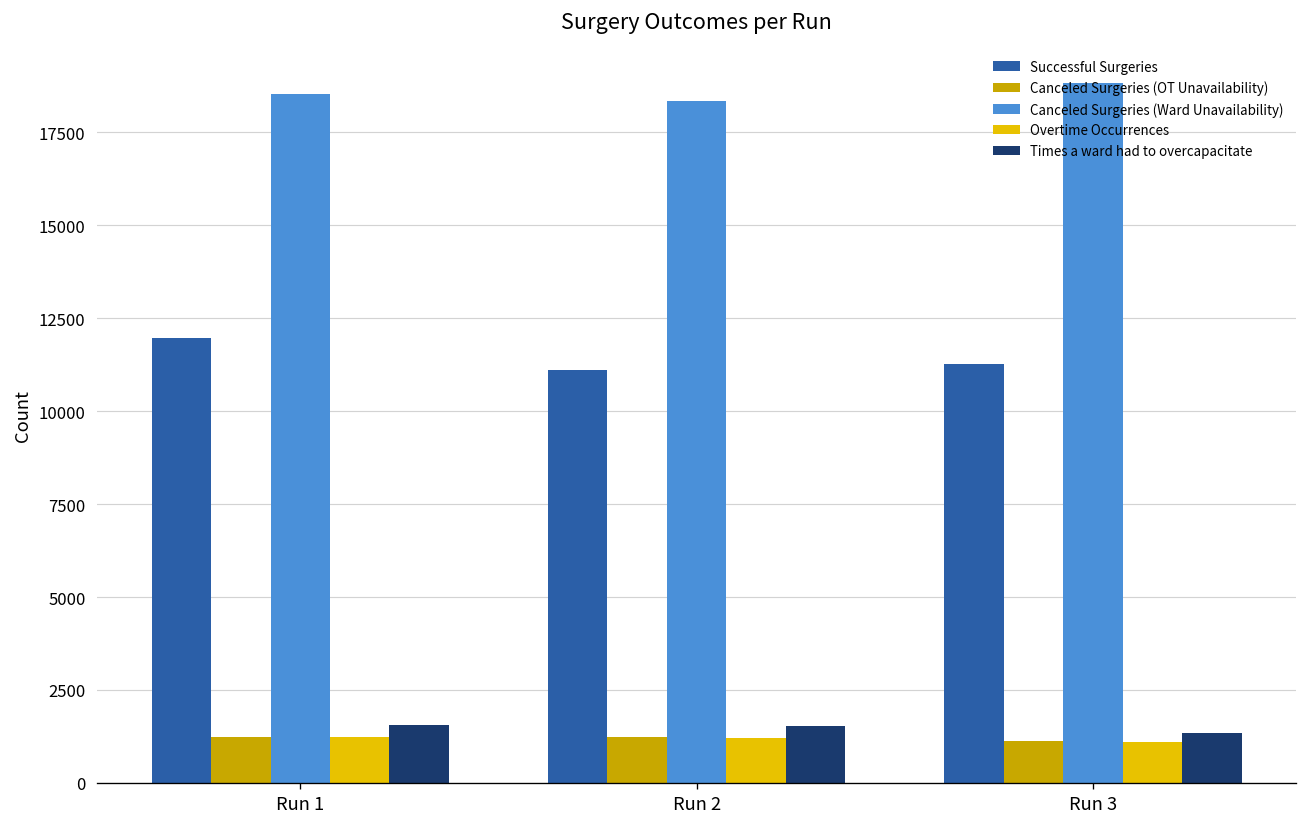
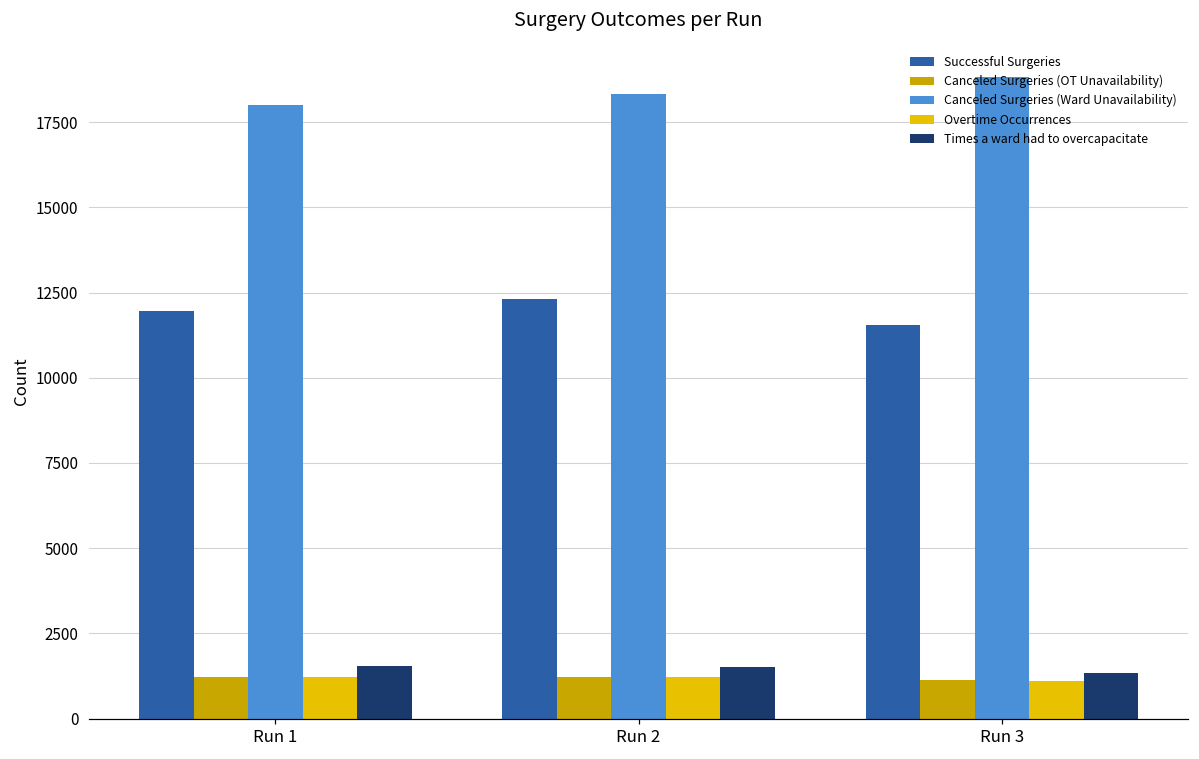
Canceled Surgeries (Ward Unavailability), Run 1: 18500 -> 18000
Successful Surgeries, Run 2: 11100 -> 12300
Successful Surgeries, Run 3: 11300 -> 11500
